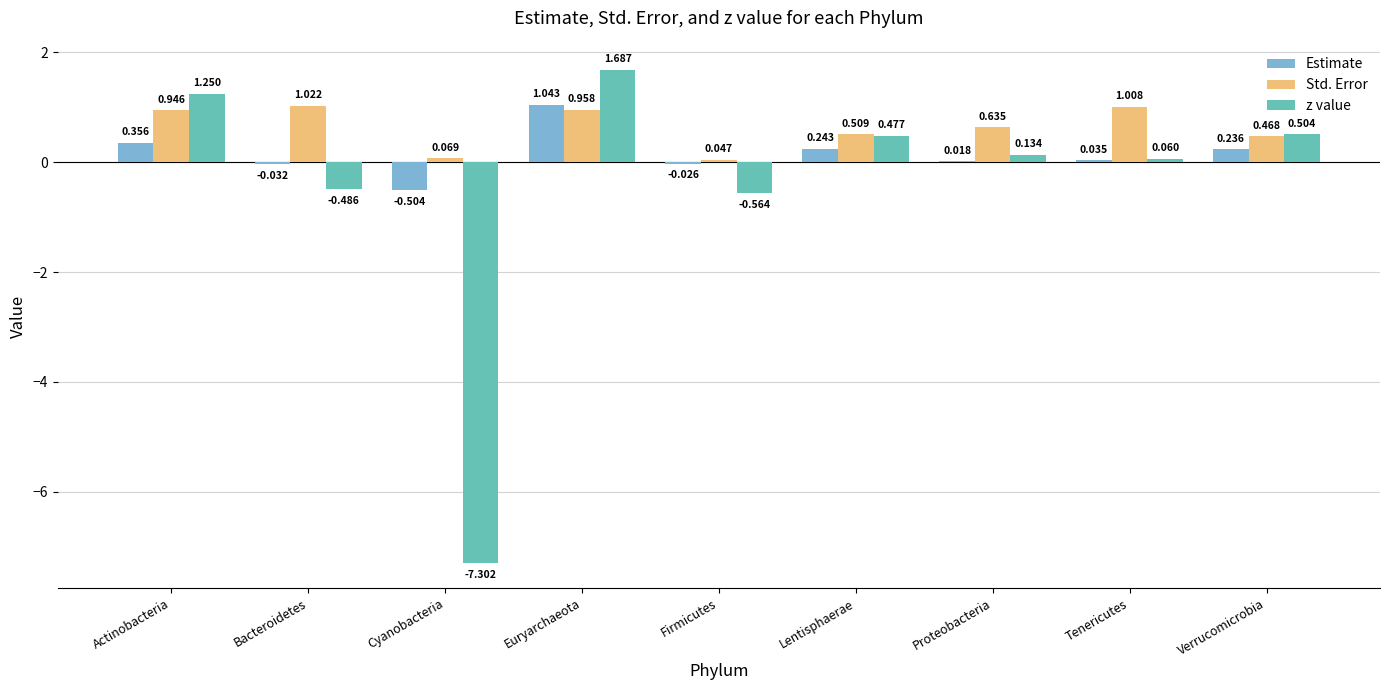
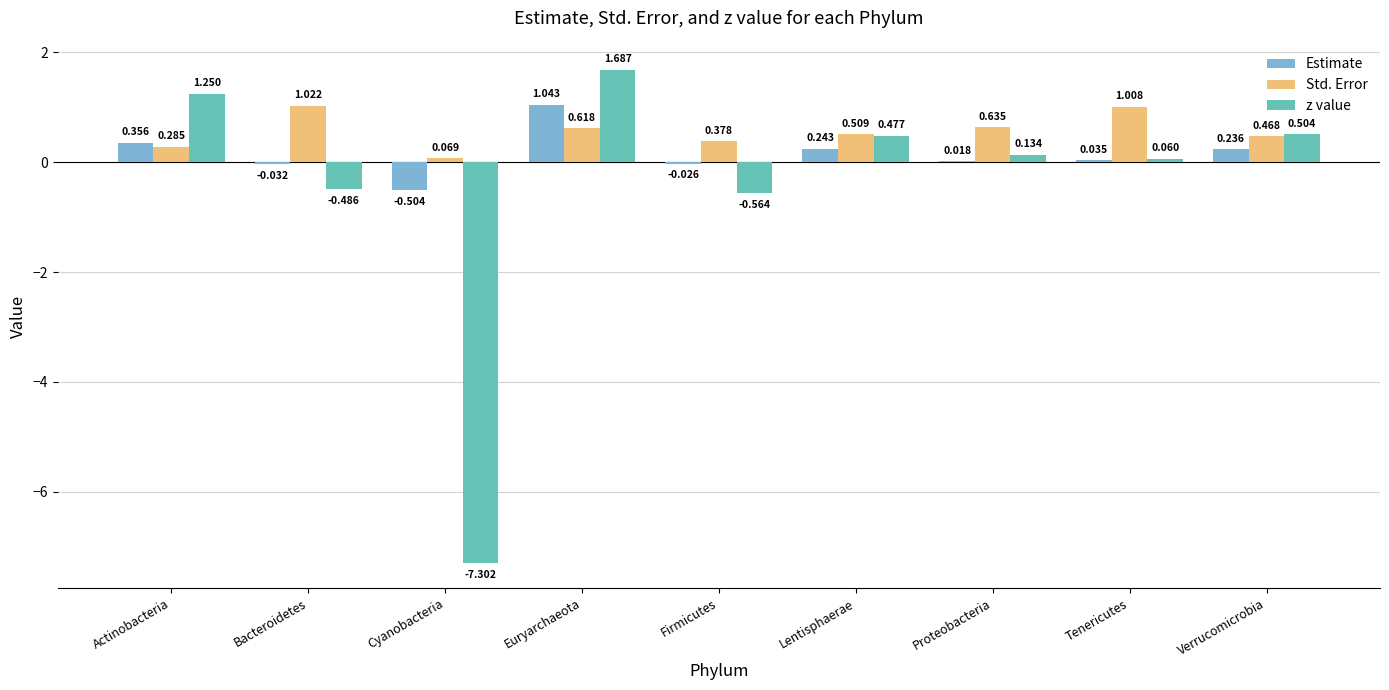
Std. Error, Actinobacteria: 0.946 -> 0.285
Std. Error, Euryarchaeota: 0.958 -> 0.618
Std. Error, Firmicutes: 0.047 -> 0.378
